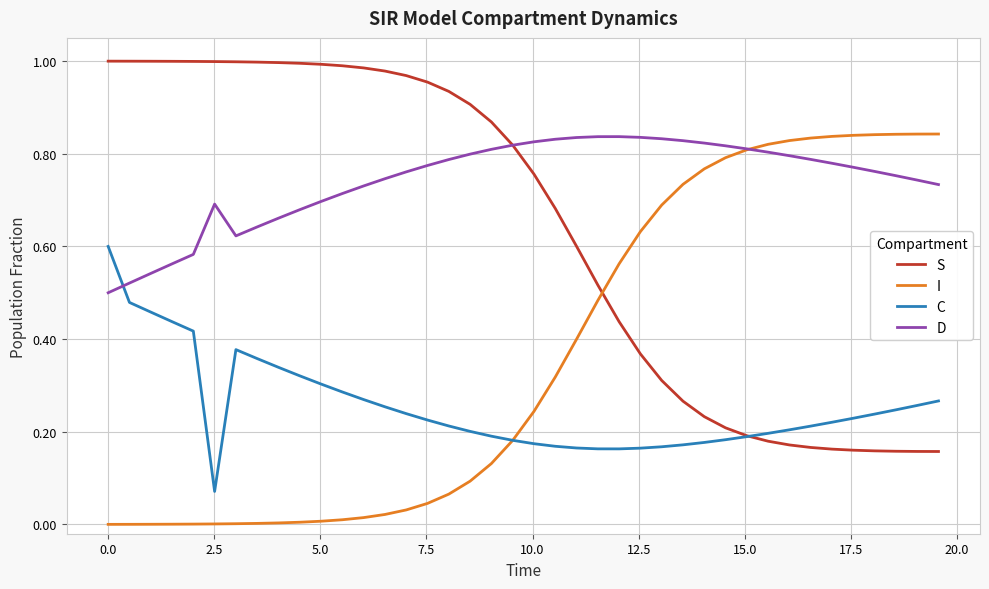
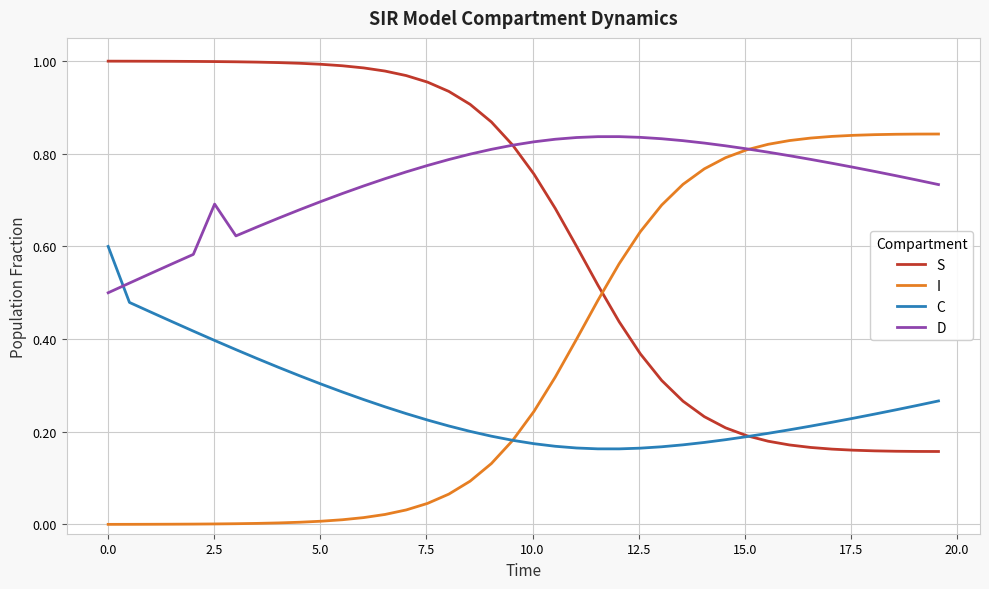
C, 2.5: 0.07 -> 0.40
